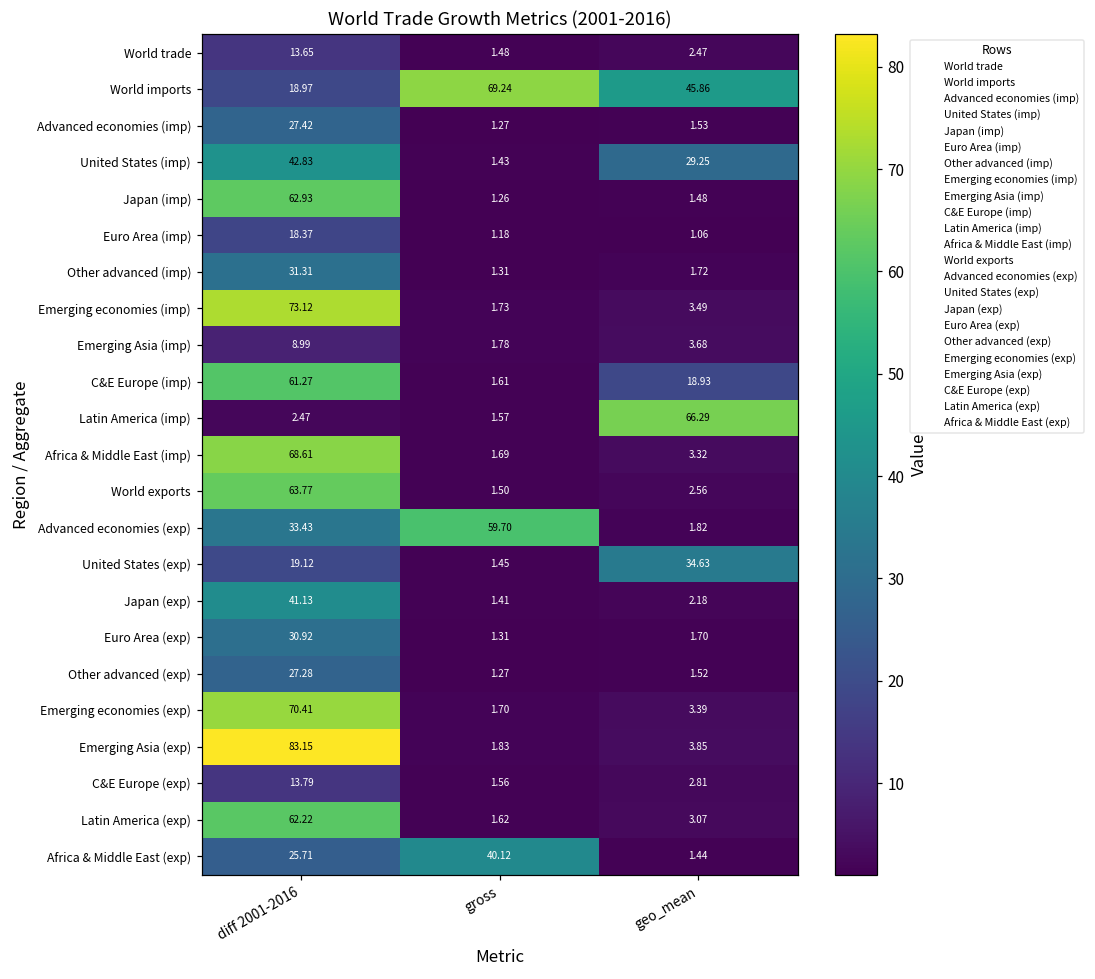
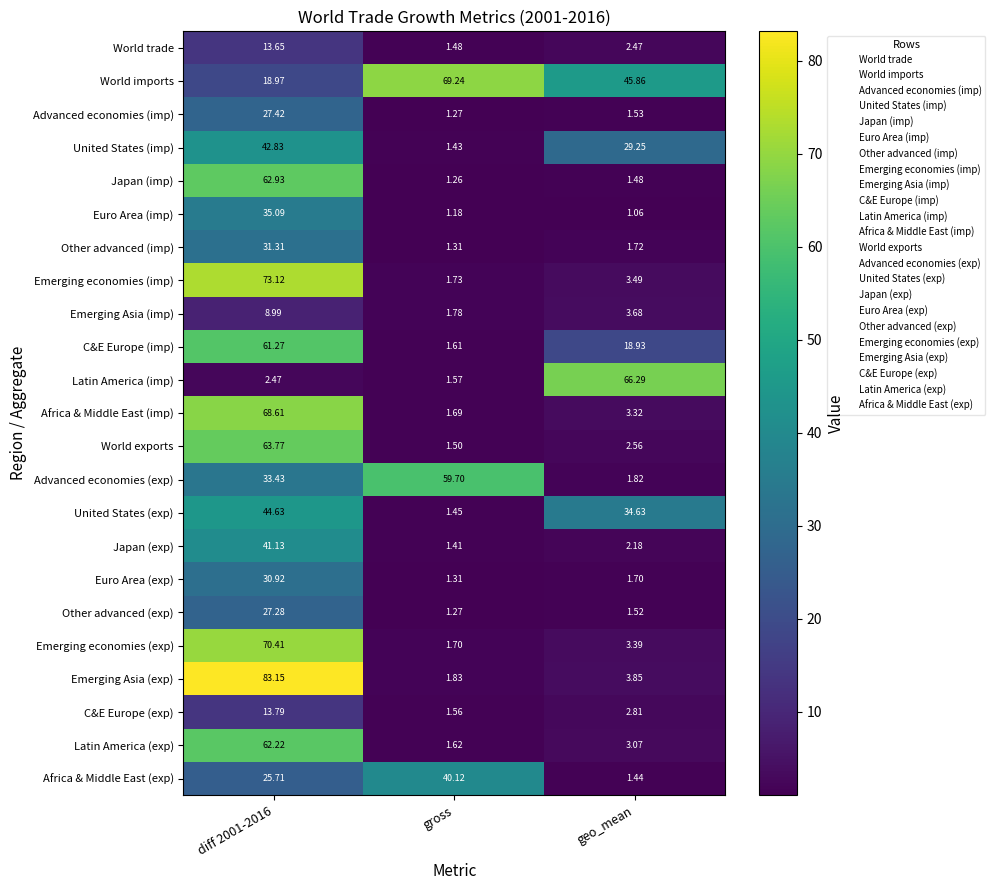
Euro Area (imp), diff 2001-2016: 18.37 -> 35.09
United States (exp), diff 2001-2016: 19.12 -> 44.63
